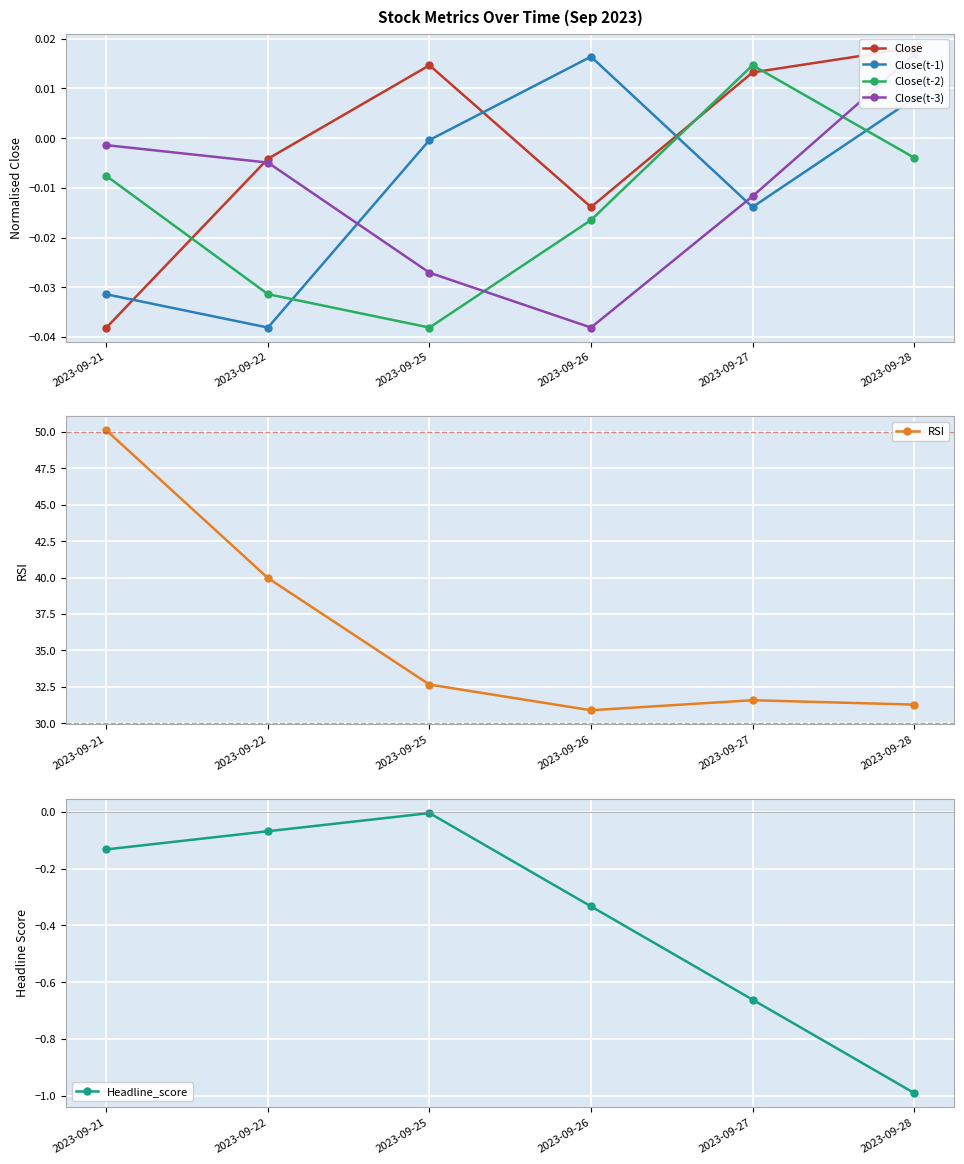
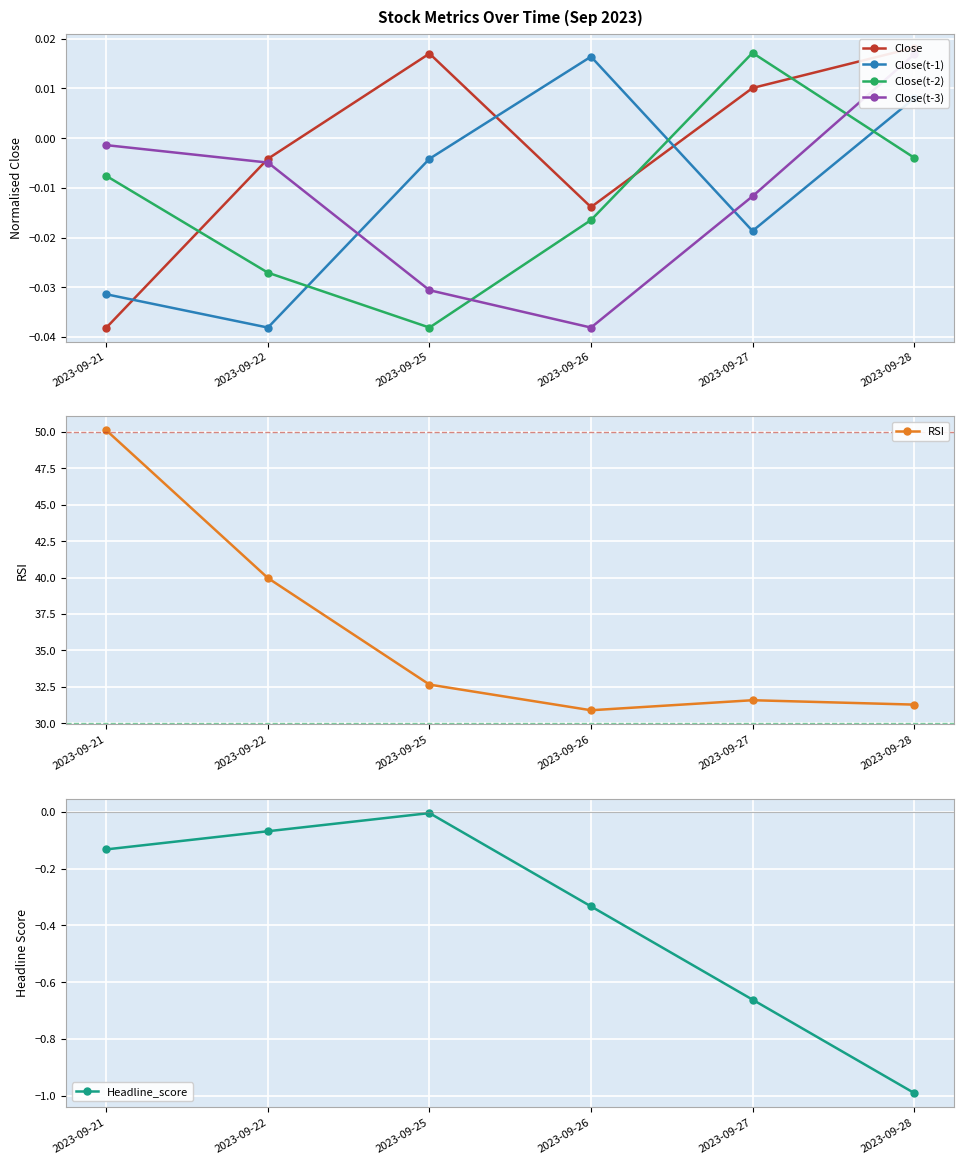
Stock Metrics Over Time (Sep 2023), Close(t-2), 2023-09-22: -0.031 -> -0.027
Stock Metrics Over Time (Sep 2023), Close, 2023-09-25: 0.015 -> 0.017
Stock Metrics Over Time (Sep 2023), Close(t-1), 2023-09-25: 0.000 -> -0.004
Stock Metrics Over Time (Sep 2023), Close(t-3), 2023-09-25: -0.027 -> -0.031
Stock Metrics Over Time (Sep 2023), Close, 2023-09-27: 0.013 -> 0.010
Stock Metrics Over Time (Sep 2023), Close(t-1), 2023-09-27: -0.014 -> -0.019
Stock Metrics Over Time (Sep 2023), Close(t-2), 2023-09-27: 0.015 -> 0.017
